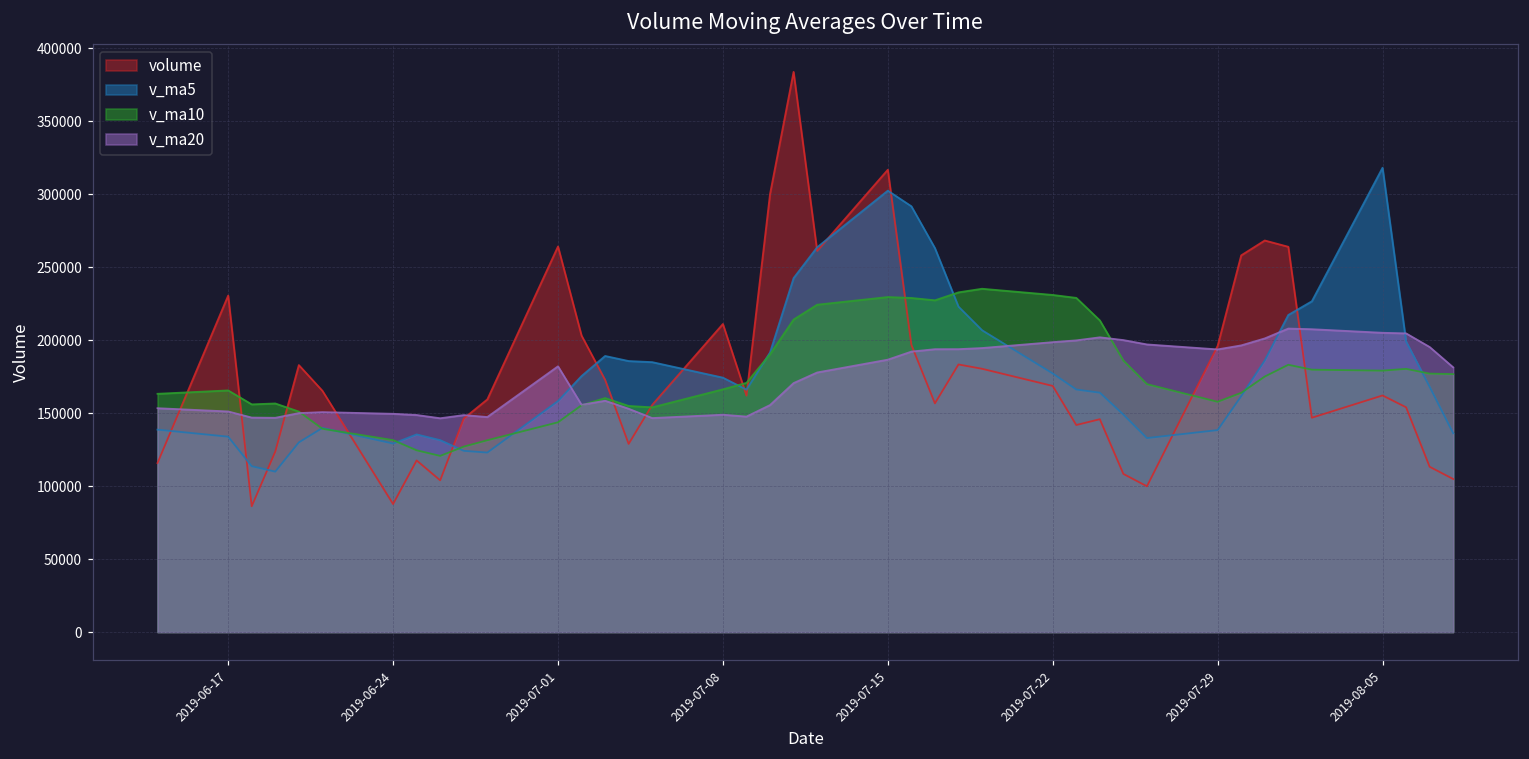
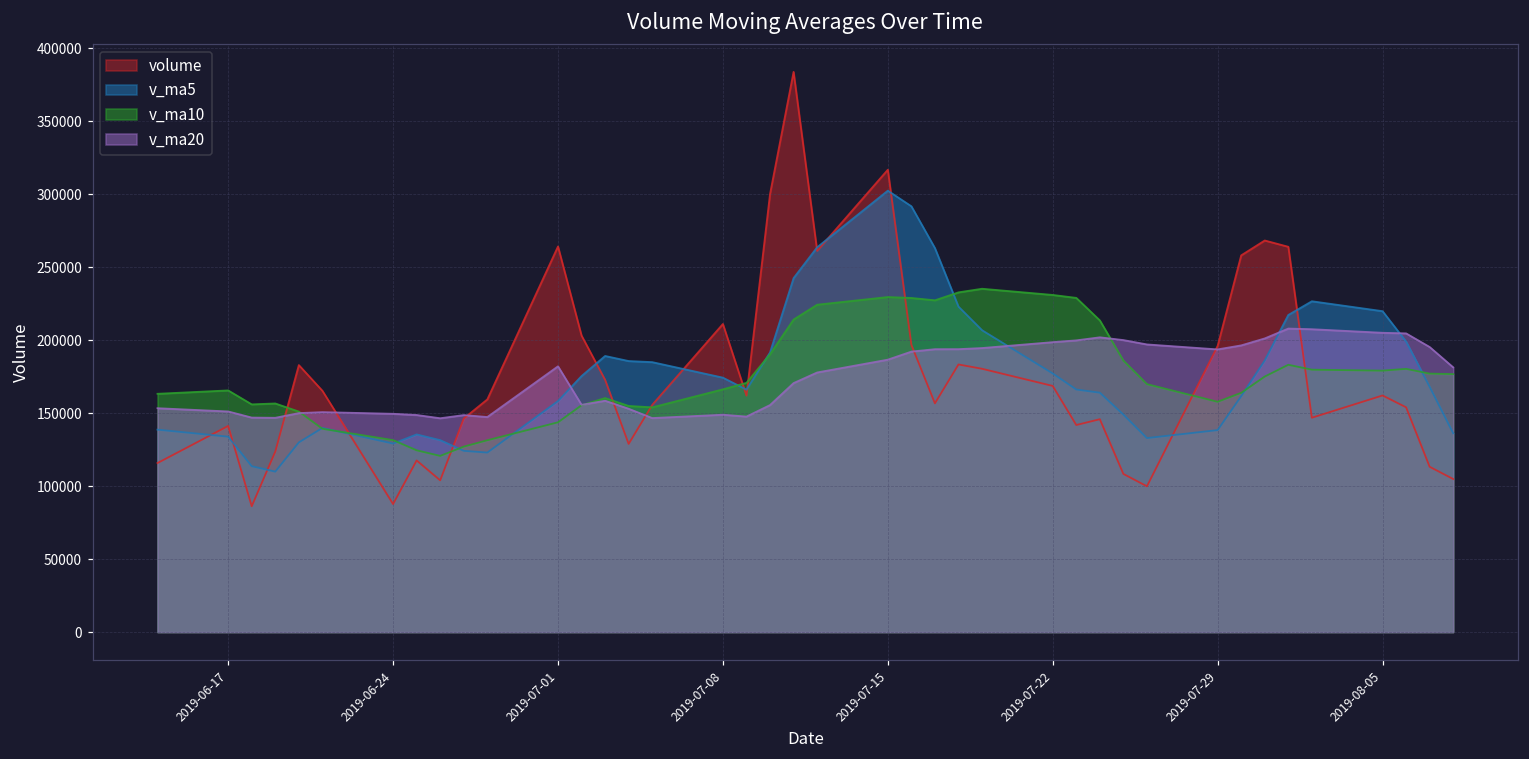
volume, 2019-06-17: 231000 -> 141000
v_ma5, 2019-08-05: 318000 -> 220000
